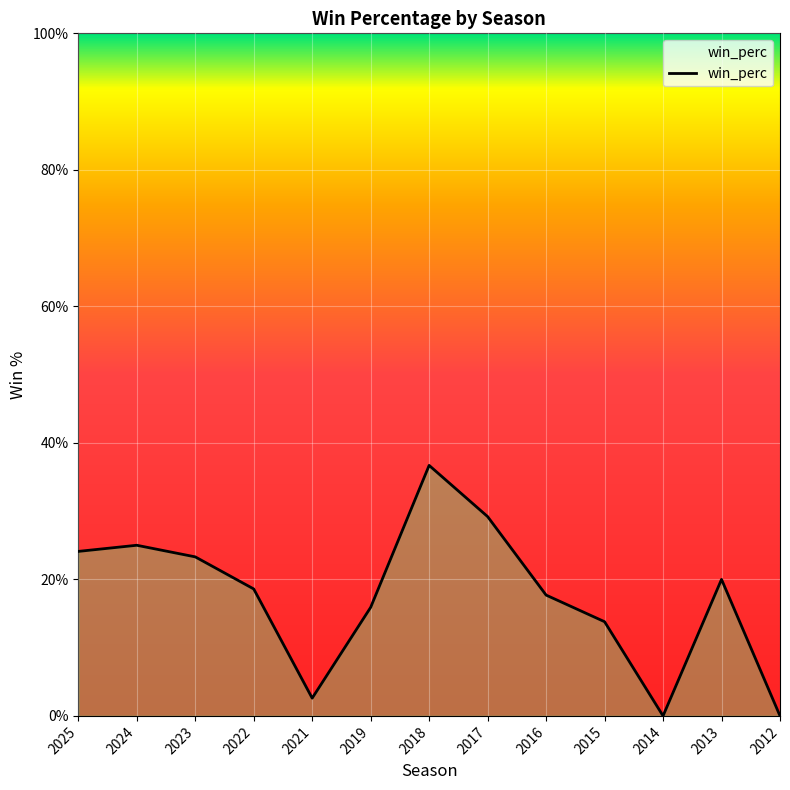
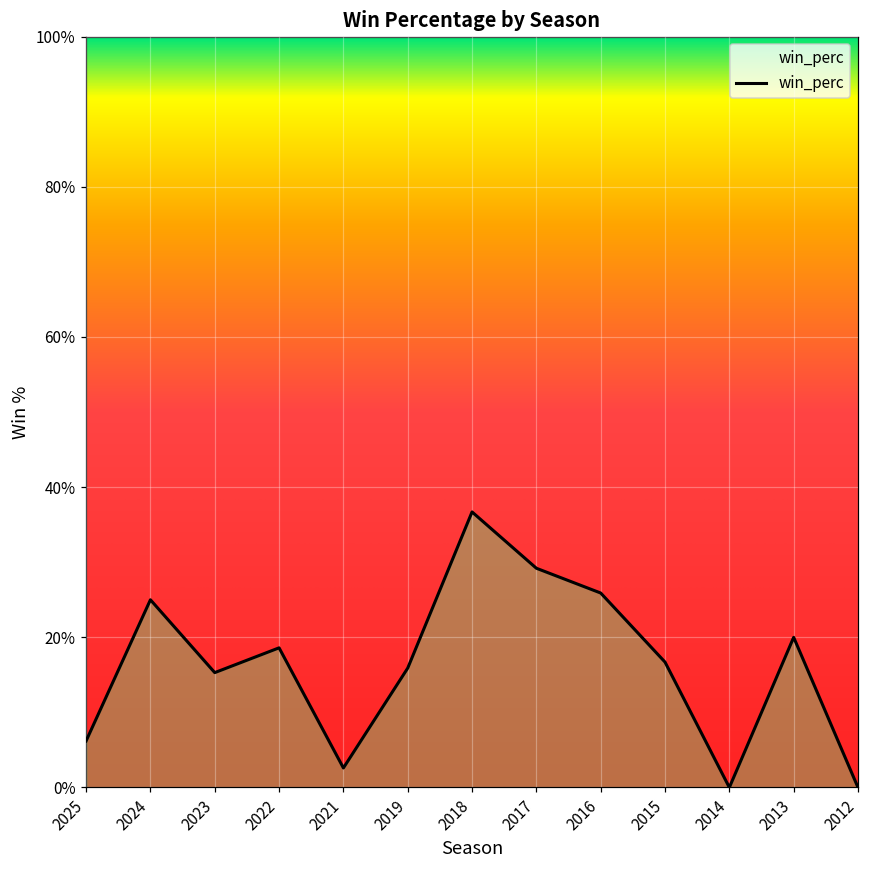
2025: 24% -> 6%
2023: 23% -> 15%
2016: 18% -> 26%
2015: 14% -> 17%
